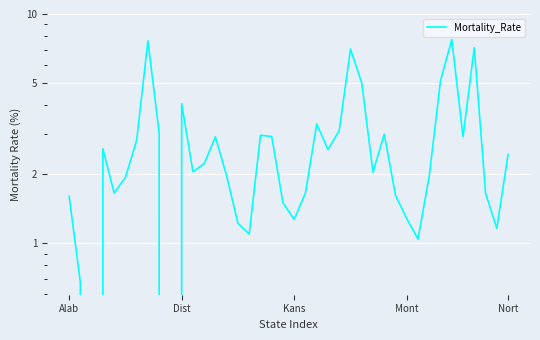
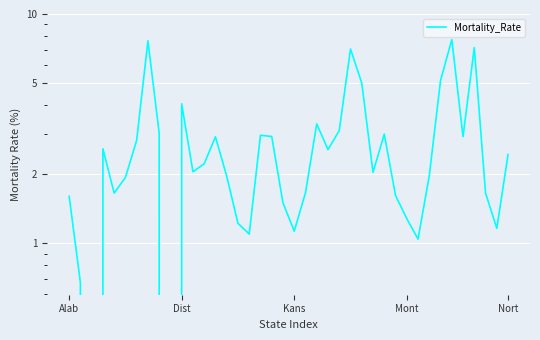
Kans: 1.3 -> 1.1
